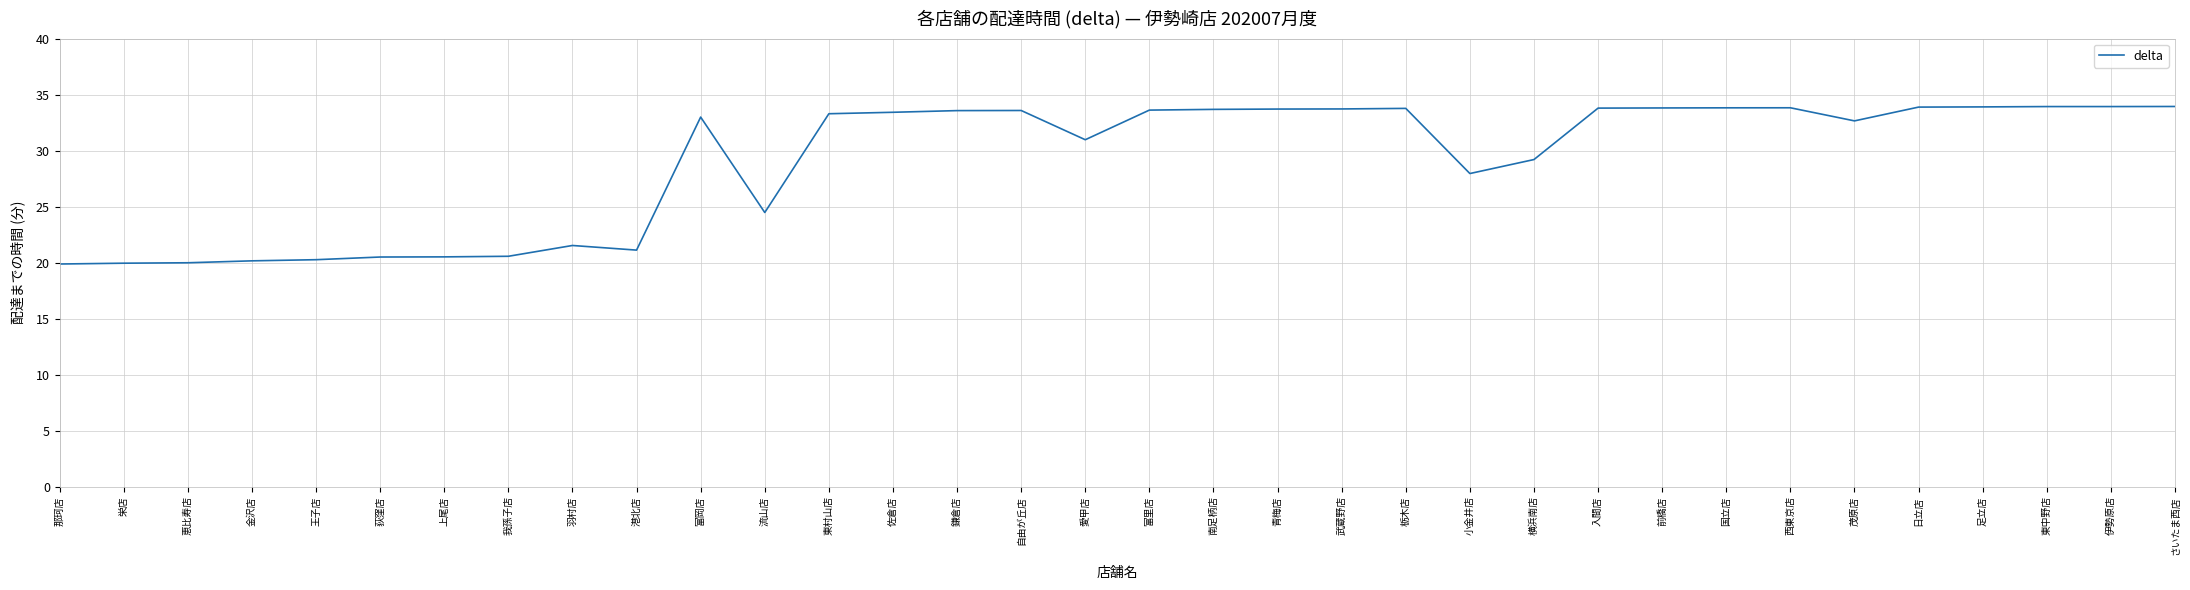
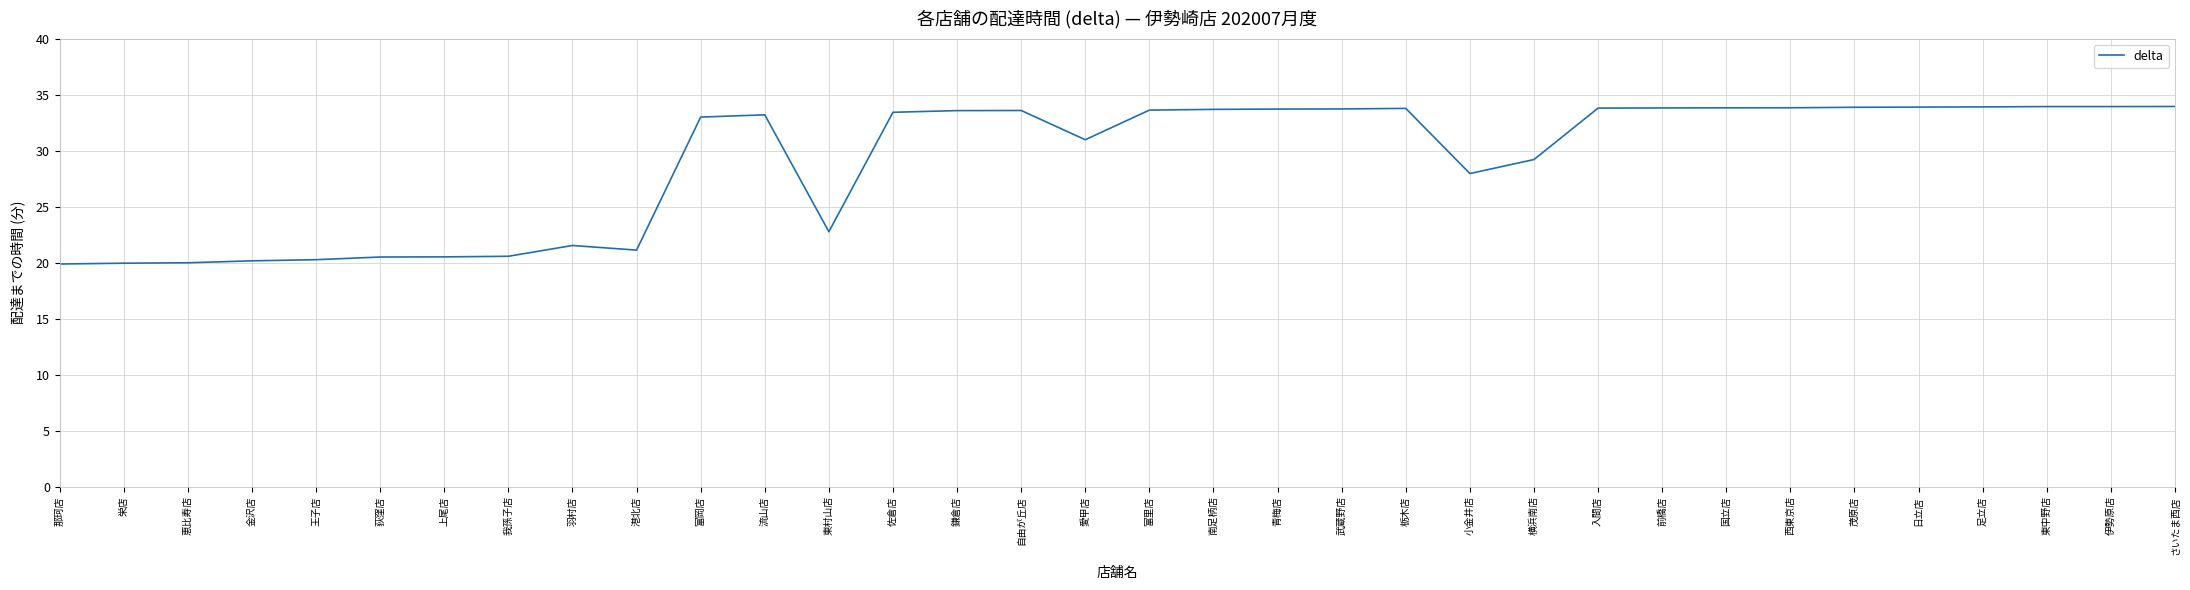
流山店: 24.5 -> 33.2
東村山店: 33.3 -> 22.8
茂原店: 32.7 -> 33.9
